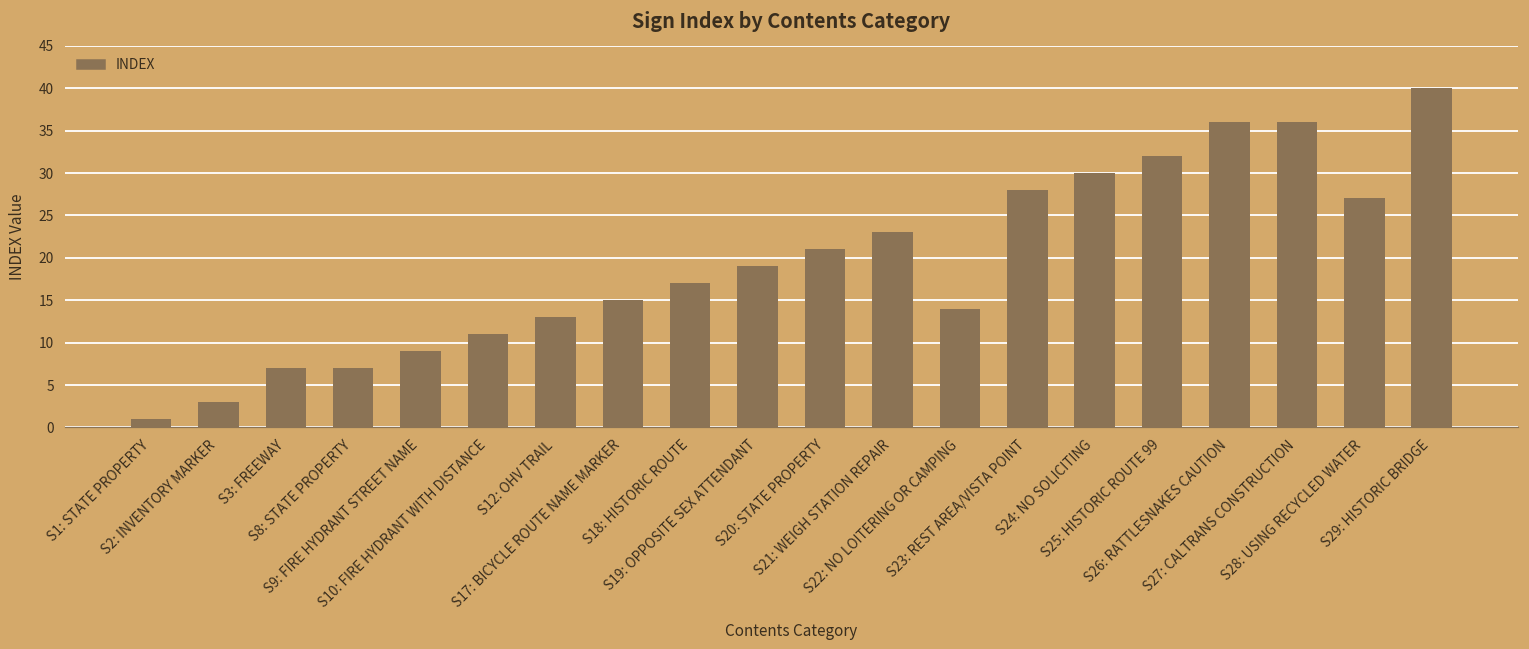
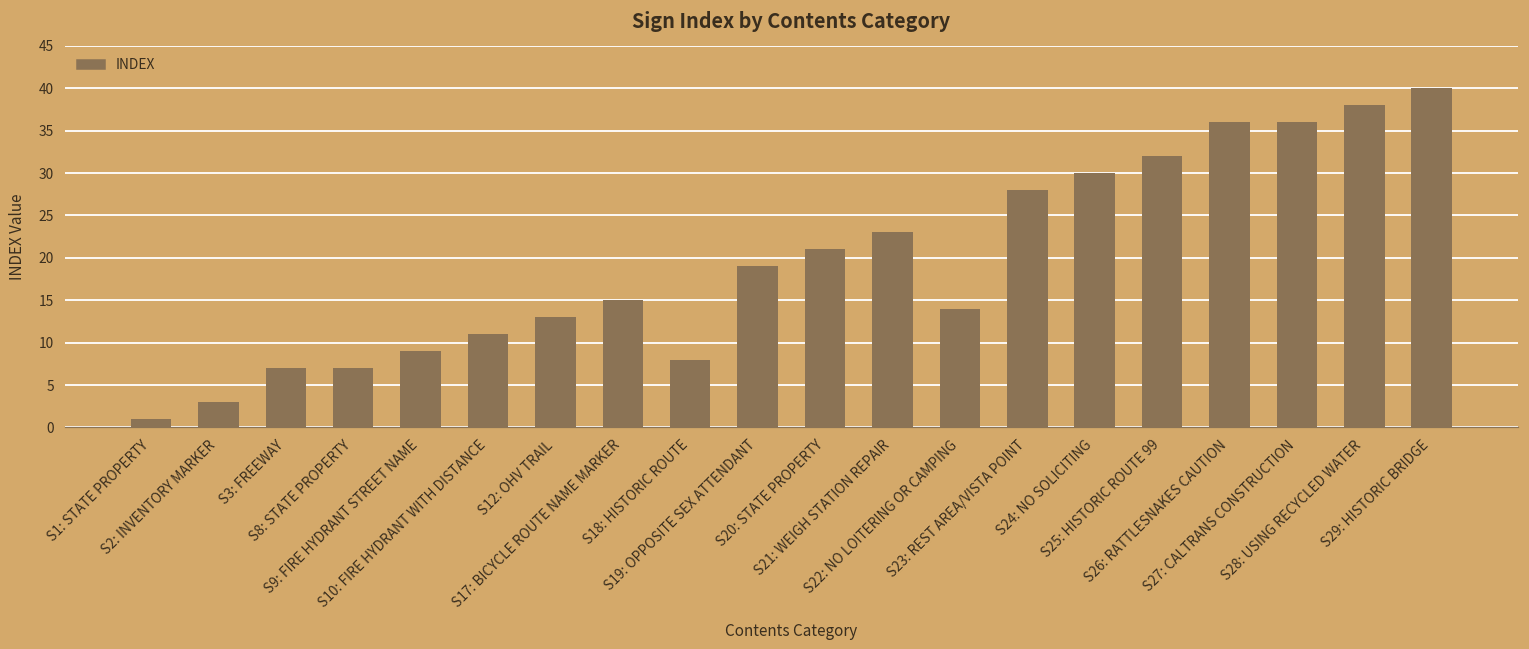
S18: HISTORIC ROUTE: 17 -> 8
S28: USING RECYCLED WATER: 27 -> 38
